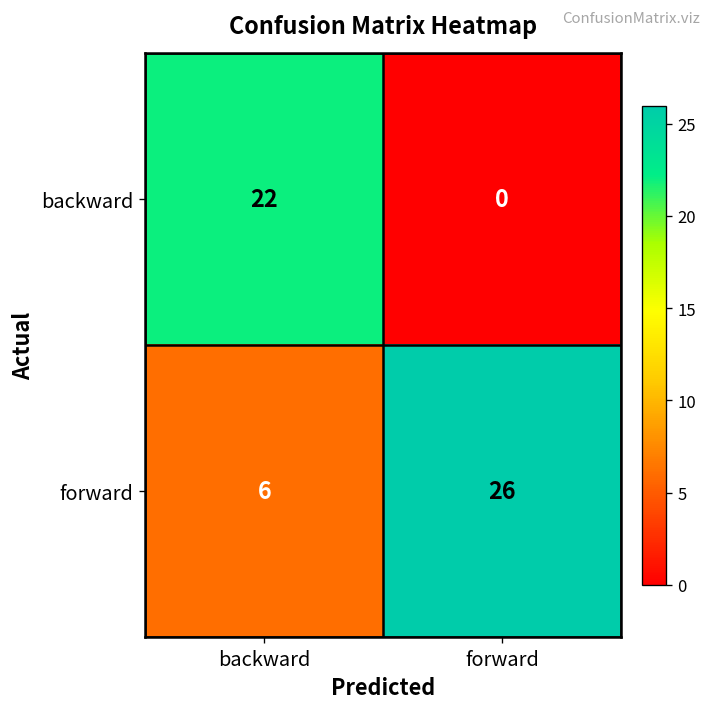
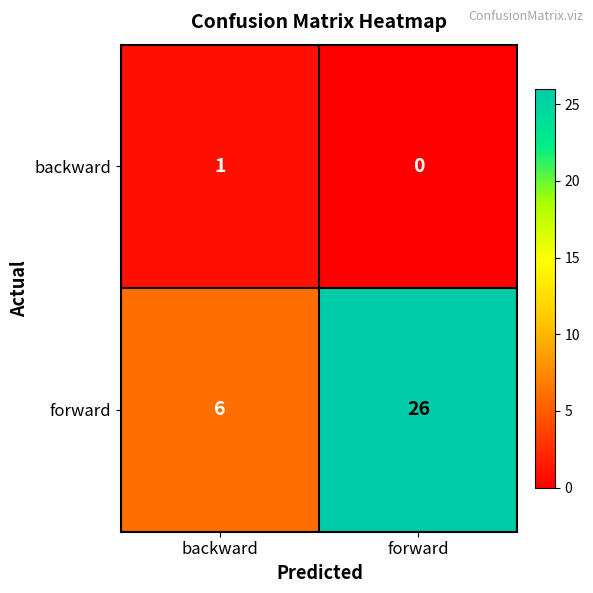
backward, backward: 22 -> 1
